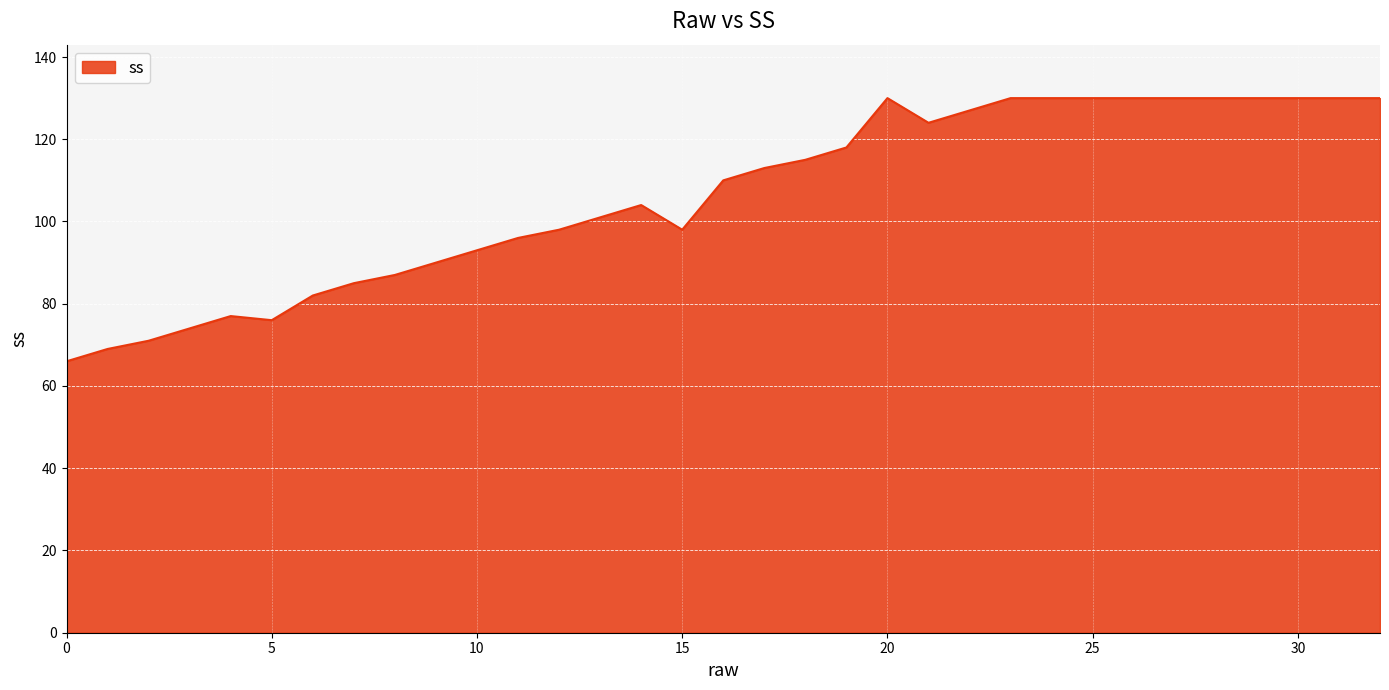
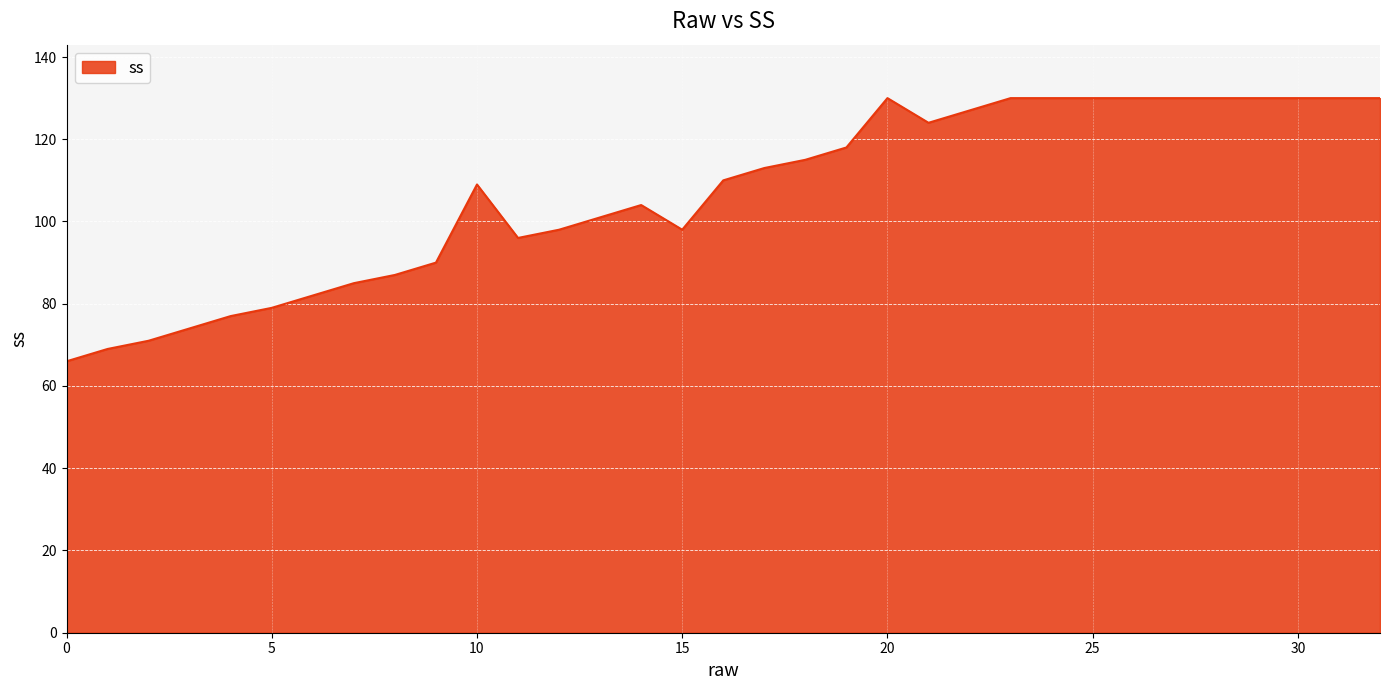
5: 76 -> 79
10: 93 -> 109
